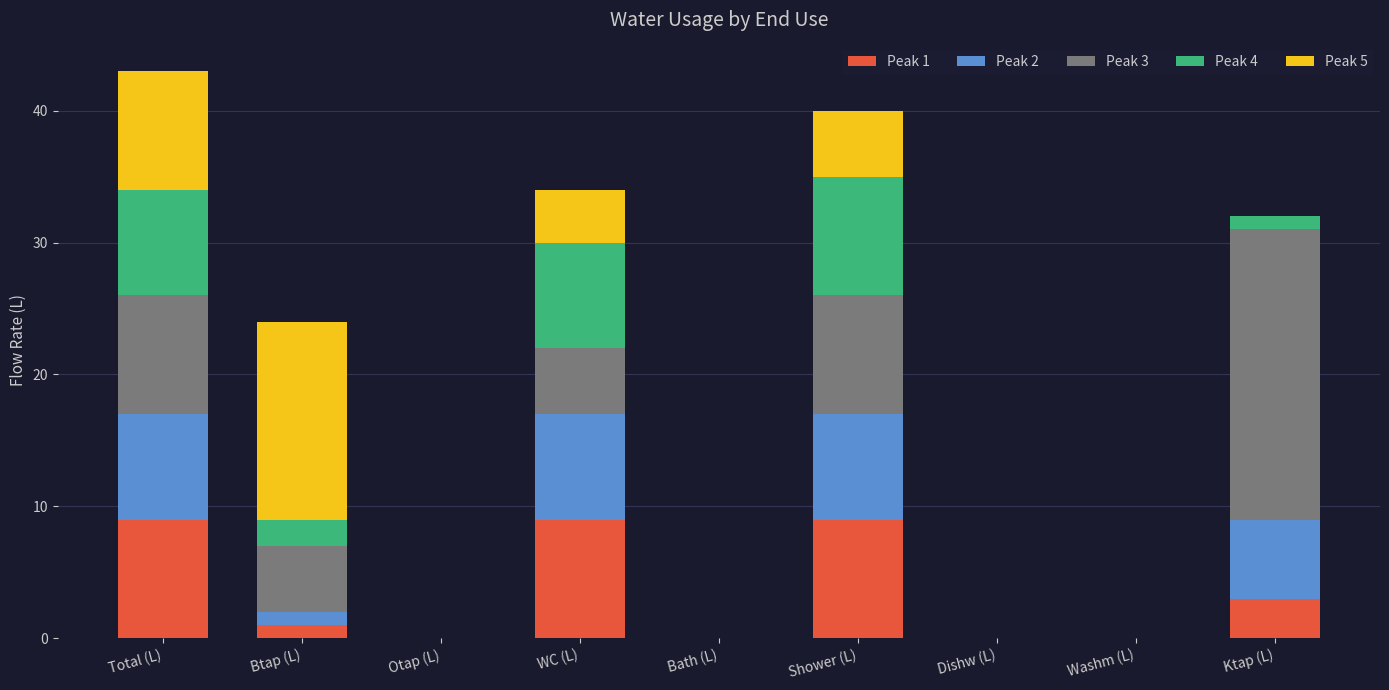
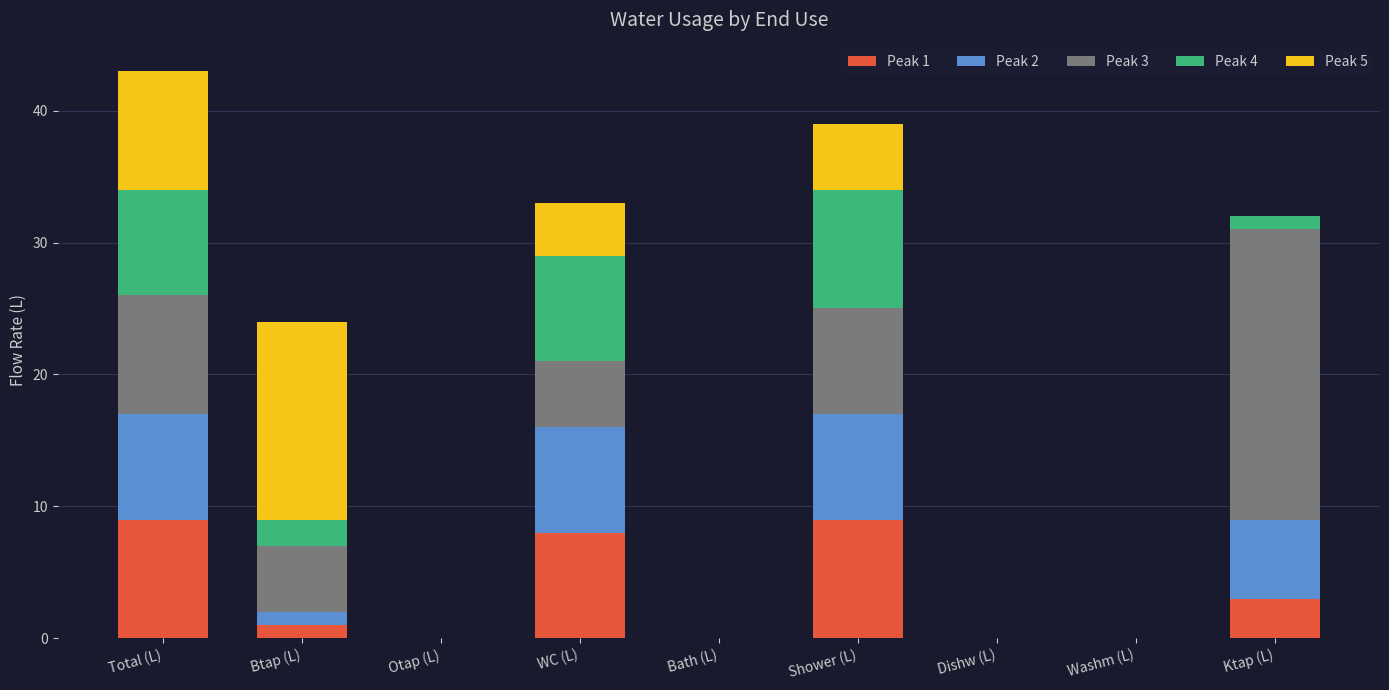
Peak 1, WC (L): 9 -> 8
Peak 3, Shower (L): 9 -> 8
